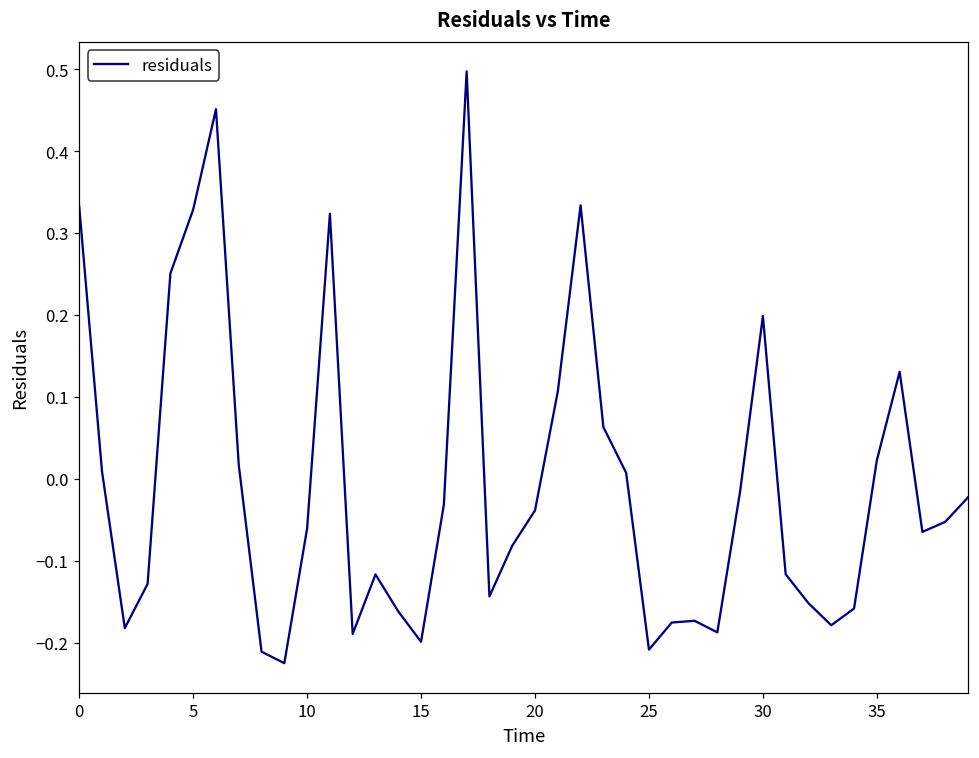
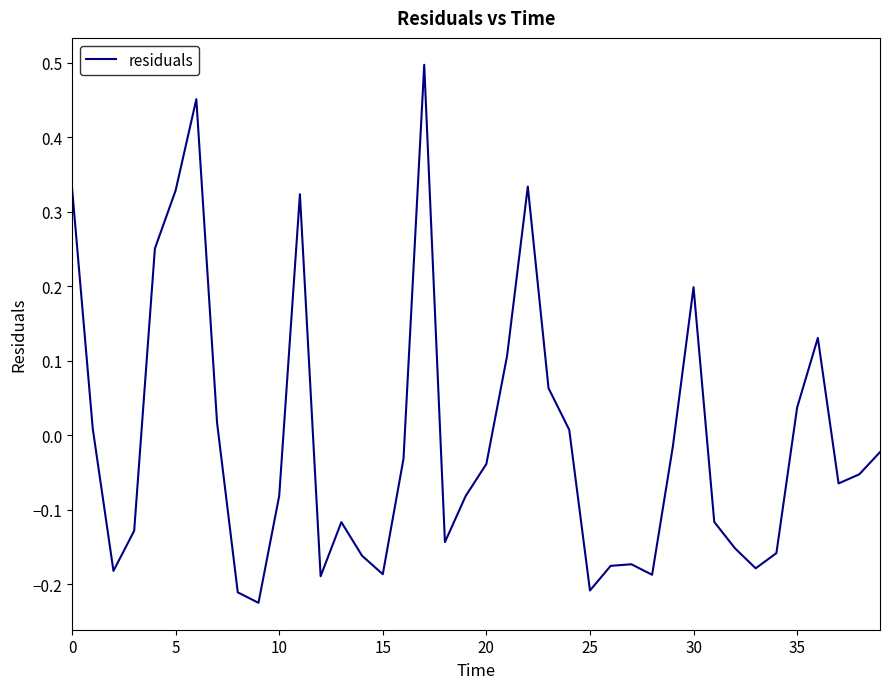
10: -0.06 -> -0.08
15: -0.20 -> -0.19
35: 0.02 -> 0.04
